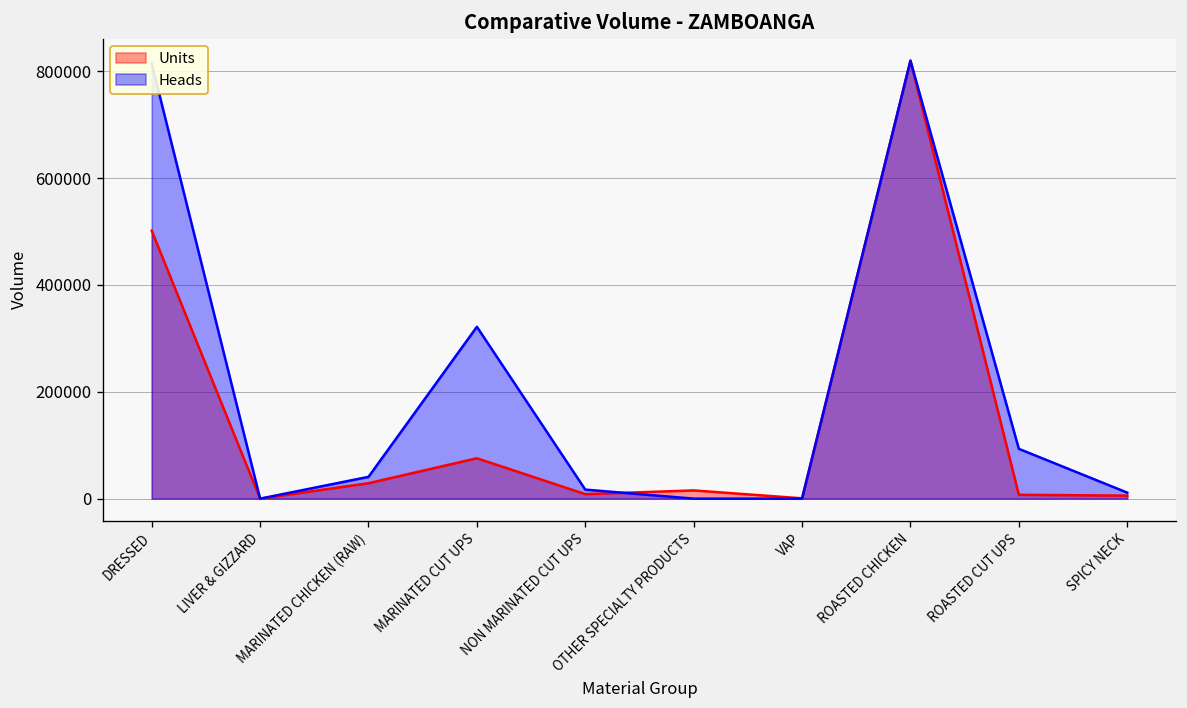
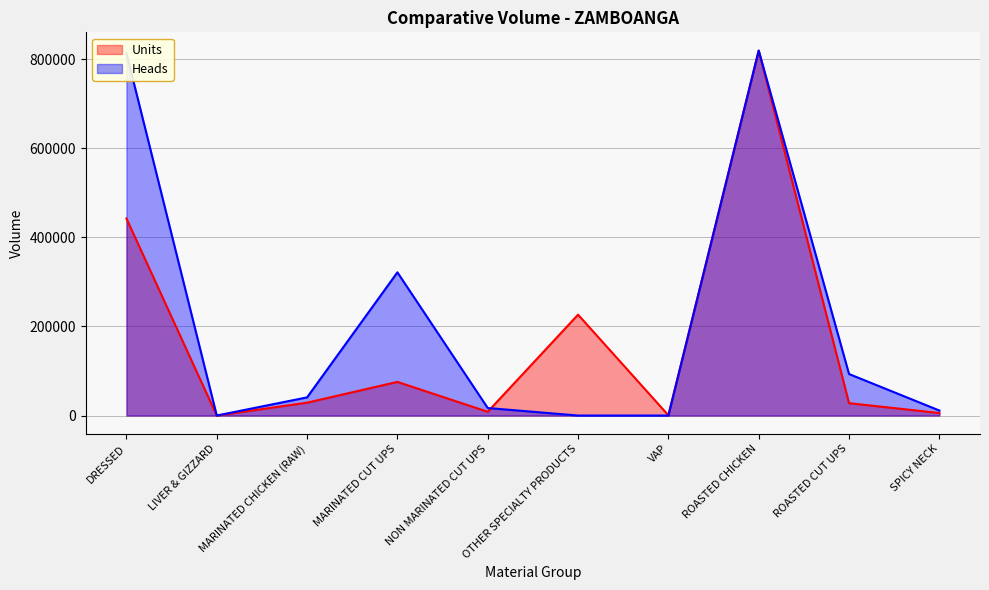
Units, DRESSED: 500000 -> 440000
Units, OTHER SPECIALTY PRODUCTS: 20000 -> 230000
Units, ROASTED CUT UPS: 10000 -> 30000
